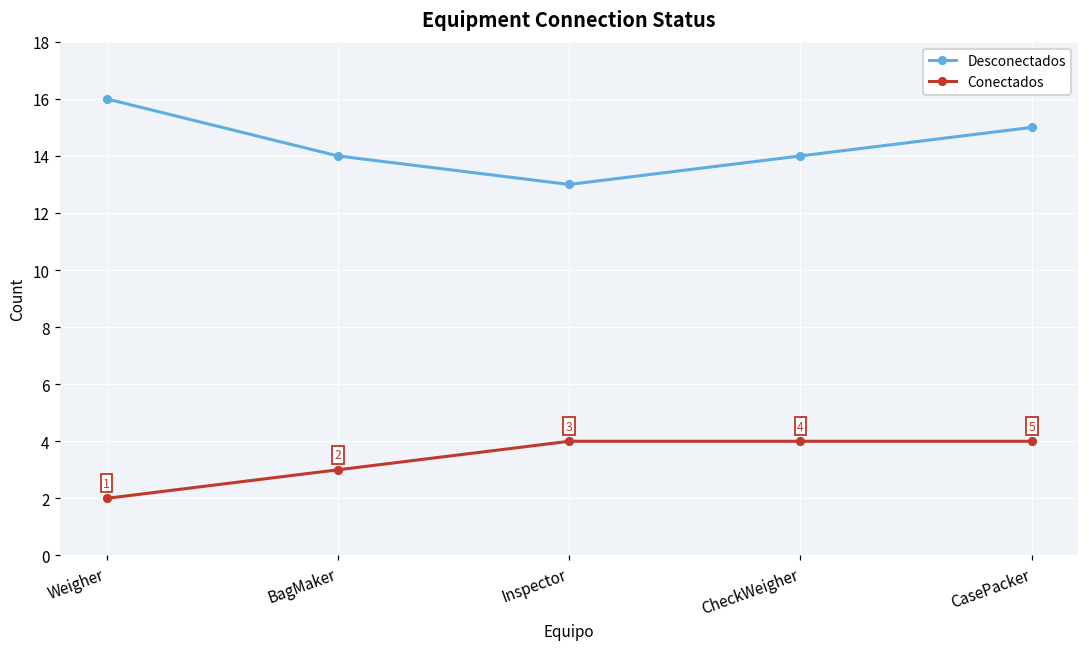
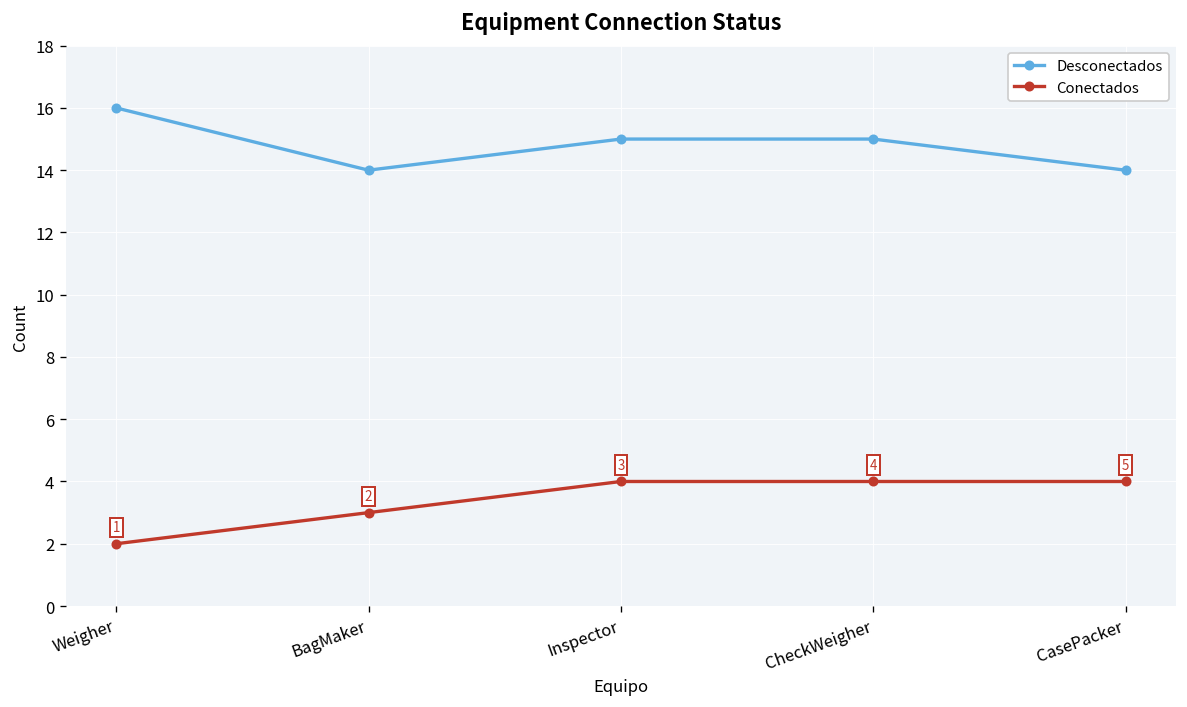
Desconectados, Inspector: 13 -> 15
Desconectados, CheckWeigher: 14 -> 15
Desconectados, CasePacker: 15 -> 14
